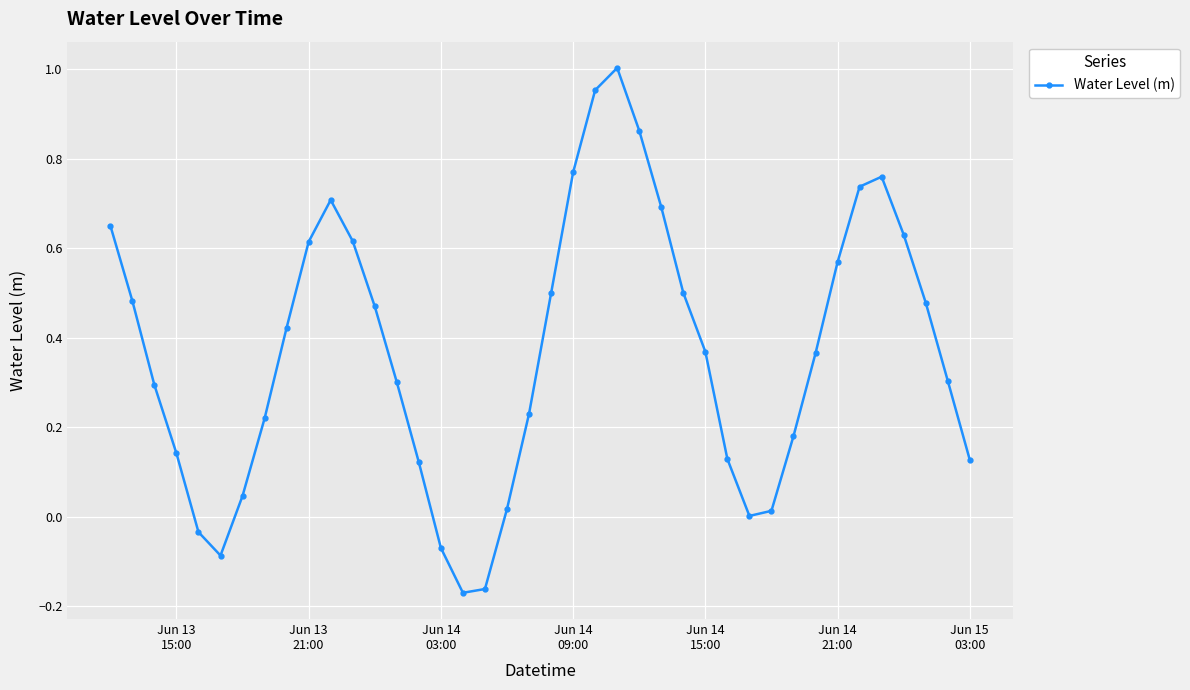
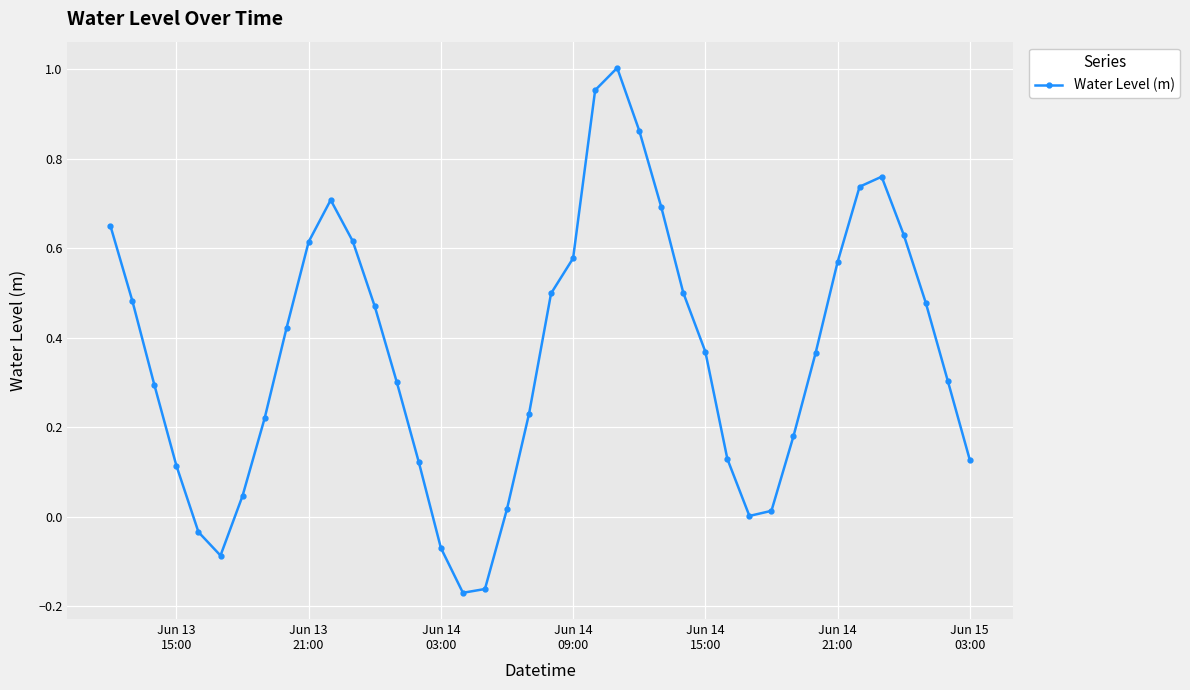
Jun 13 15:00: 0.14 -> 0.11
Jun 14 09:00: 0.77 -> 0.58
